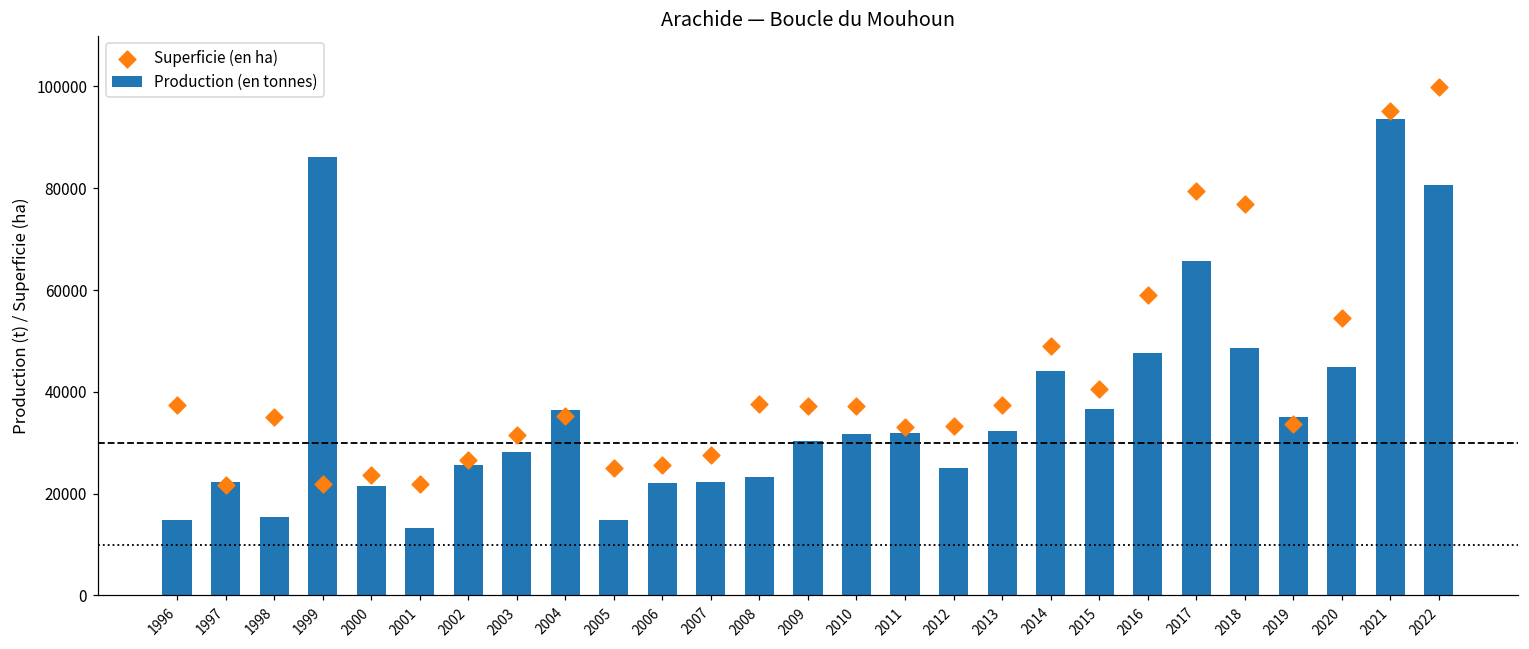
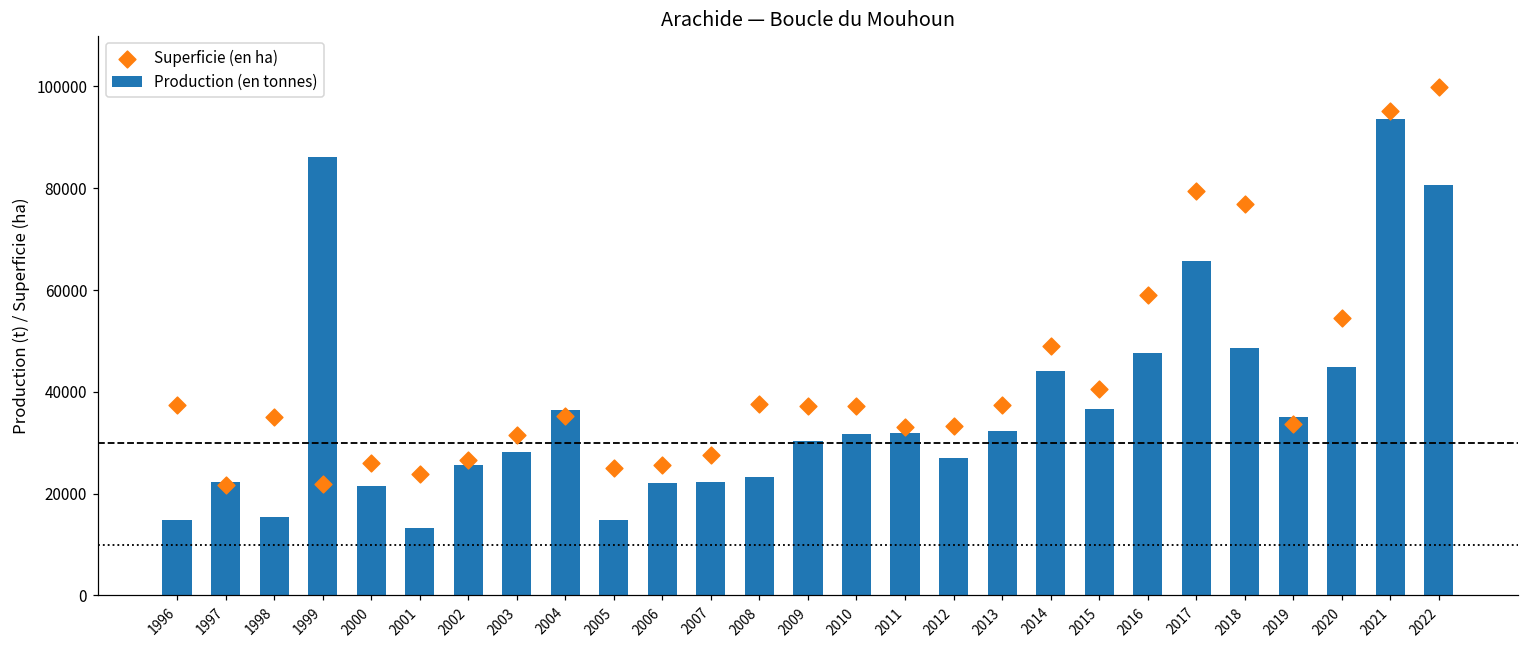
Superficie (en ha), 2000: 24000 -> 26000
Superficie (en ha), 2001: 22000 -> 24000
Production (en tonnes), 2012: 25000 -> 27000
